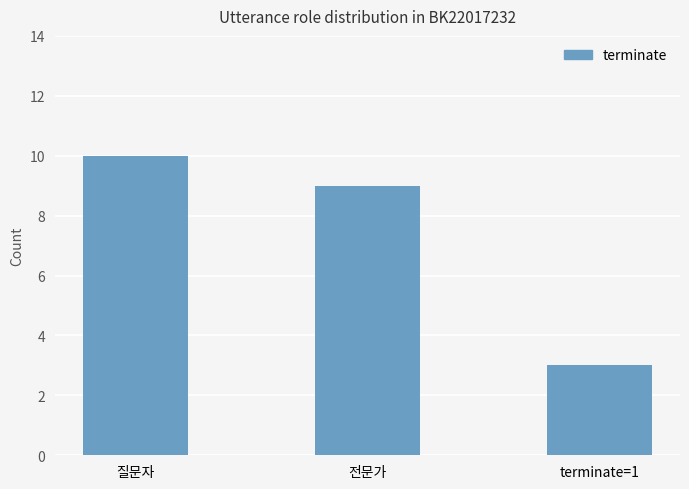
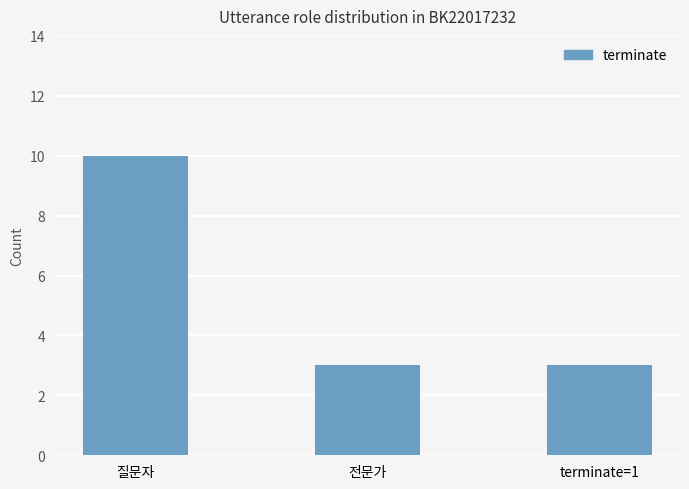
전문가: 9 -> 3
